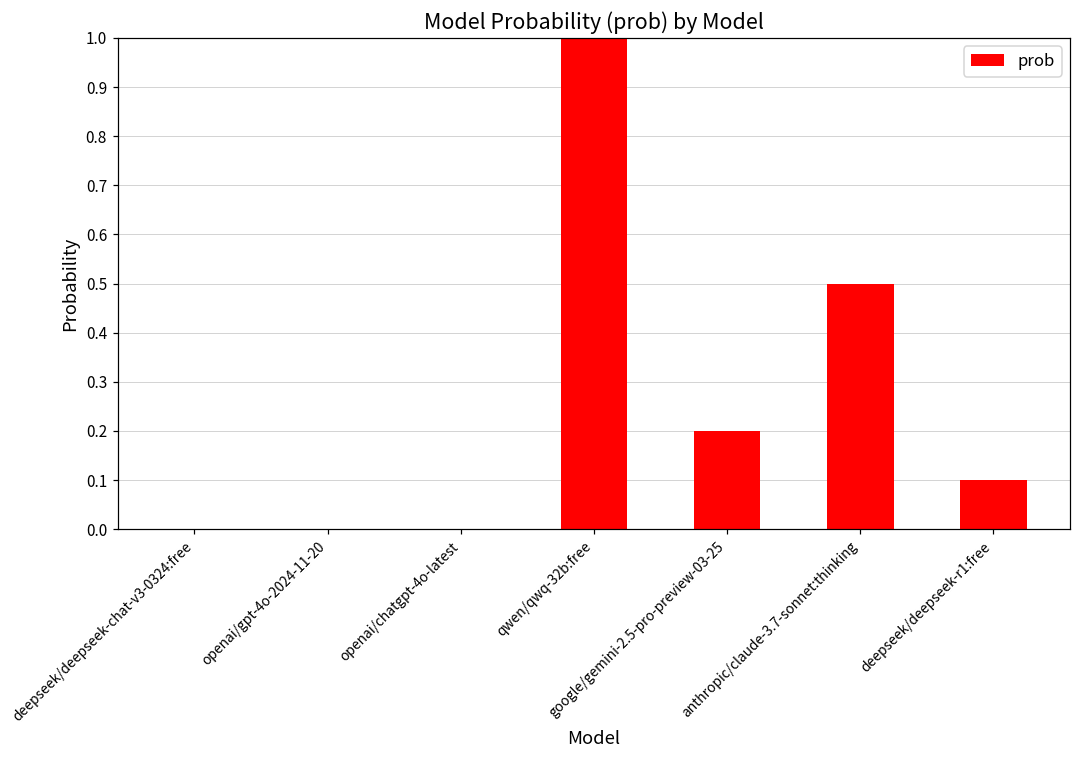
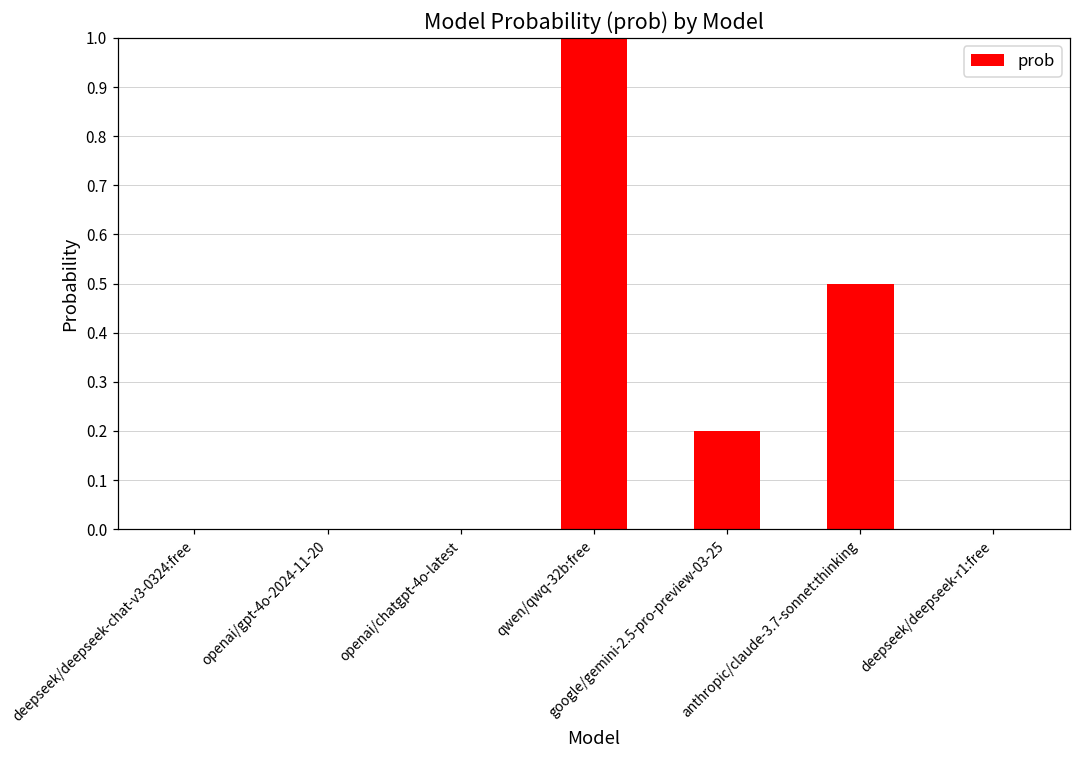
deepseek/deepseek-r1:free: 0.1 -> 0.0
